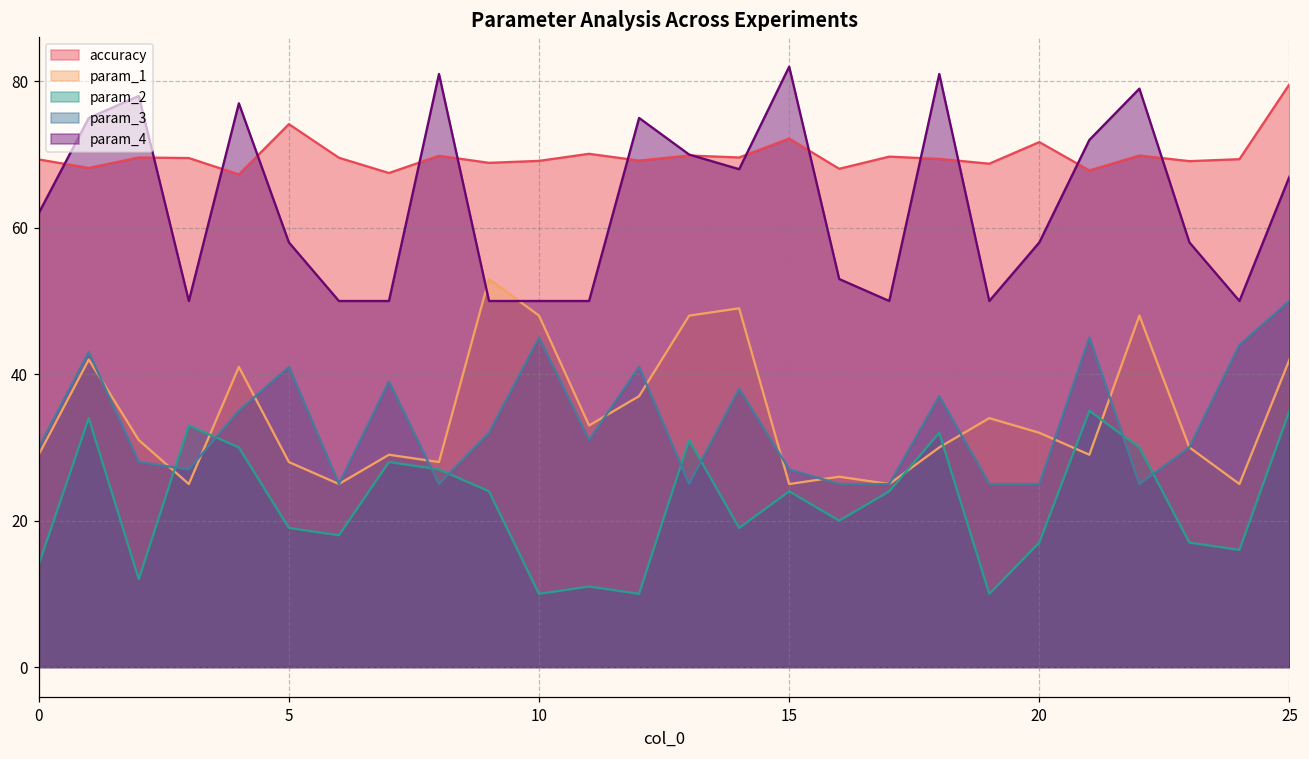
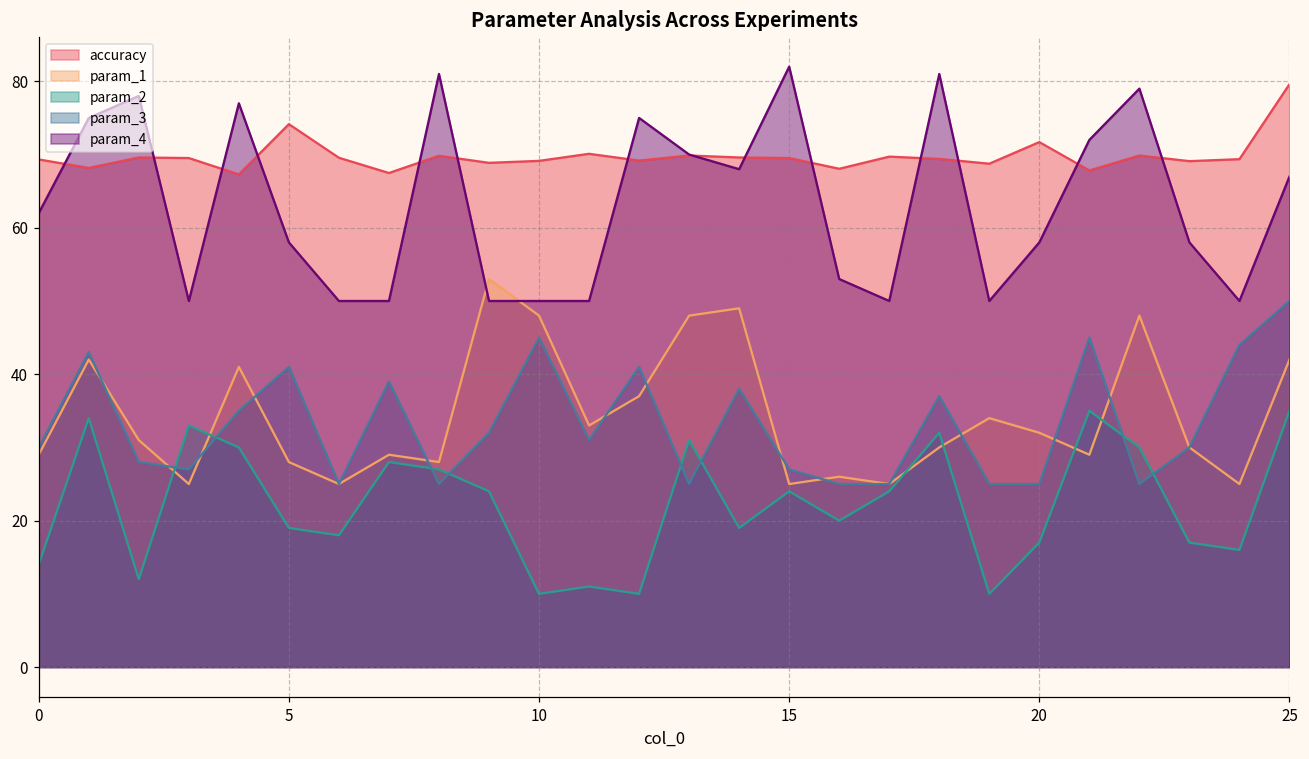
accuracy, 15: 72 -> 70
